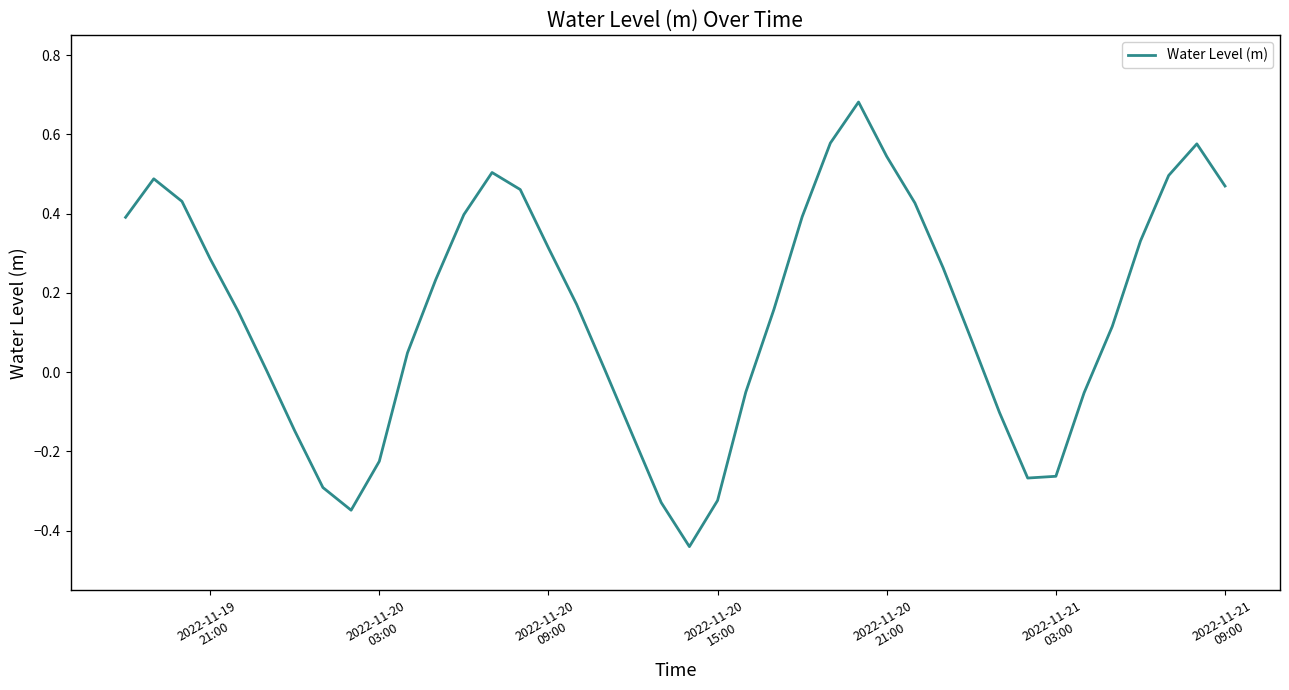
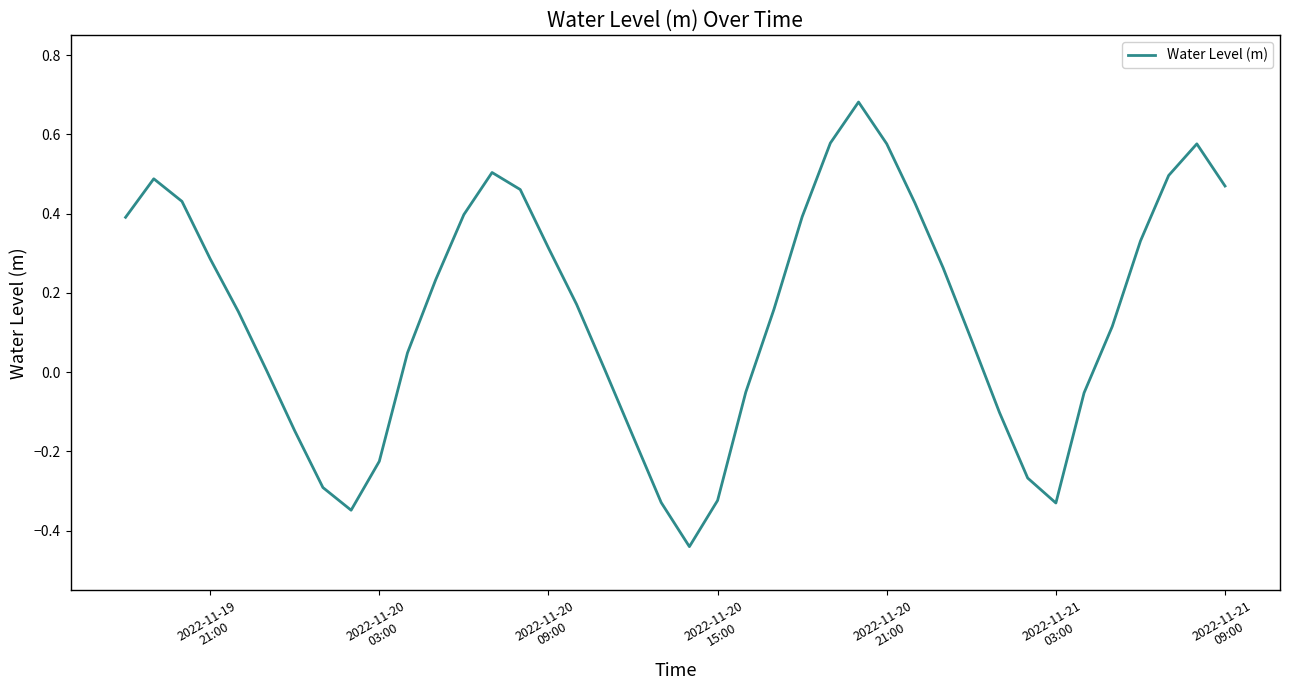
2022-11-20 21:00: 0.54 -> 0.58
2022-11-21 03:00: -0.26 -> -0.33
